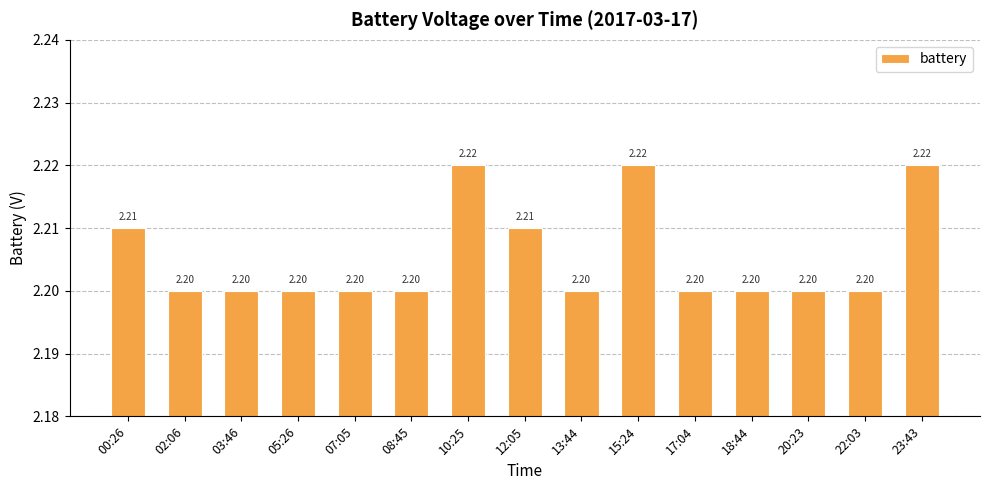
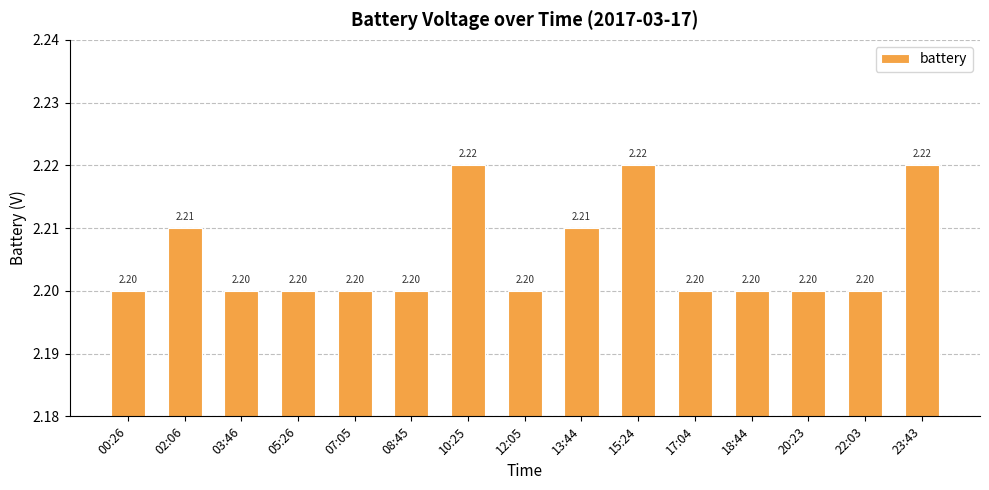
00:26: 2.21 -> 2.20
02:06: 2.20 -> 2.21
12:05: 2.21 -> 2.20
13:44: 2.20 -> 2.21
